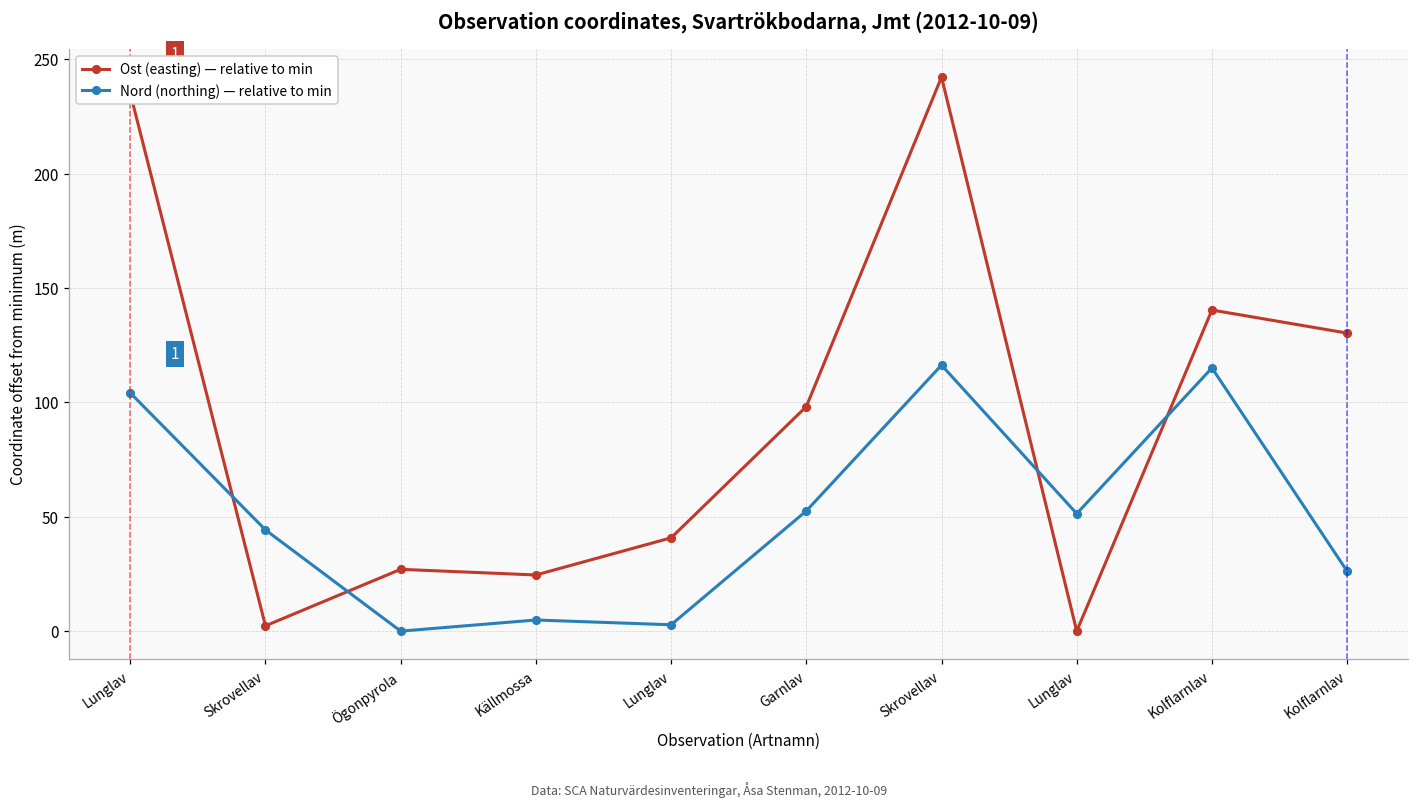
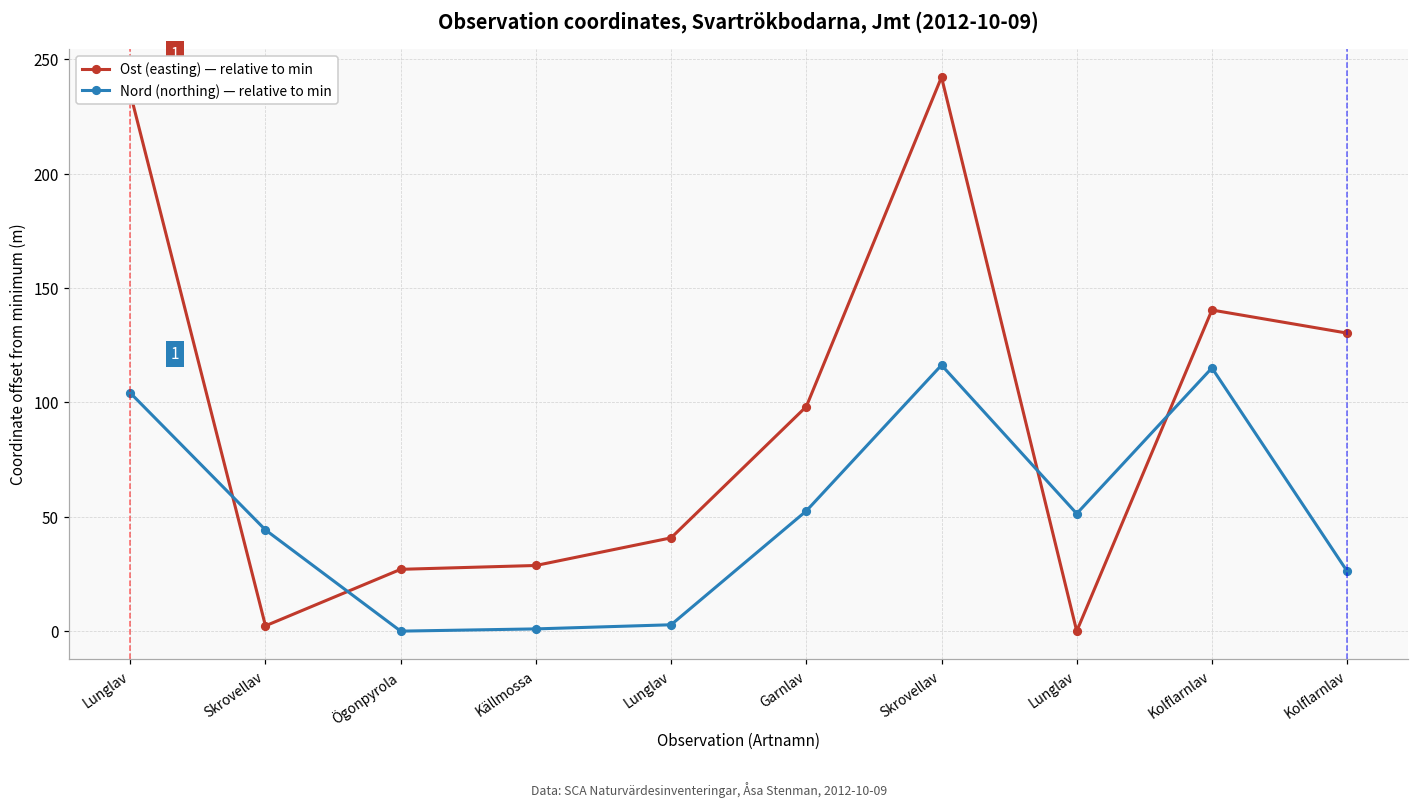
Ost (easting) — relative to min, Källmossa: 25 -> 29
Nord (northing) — relative to min, Källmossa: 5 -> 1
